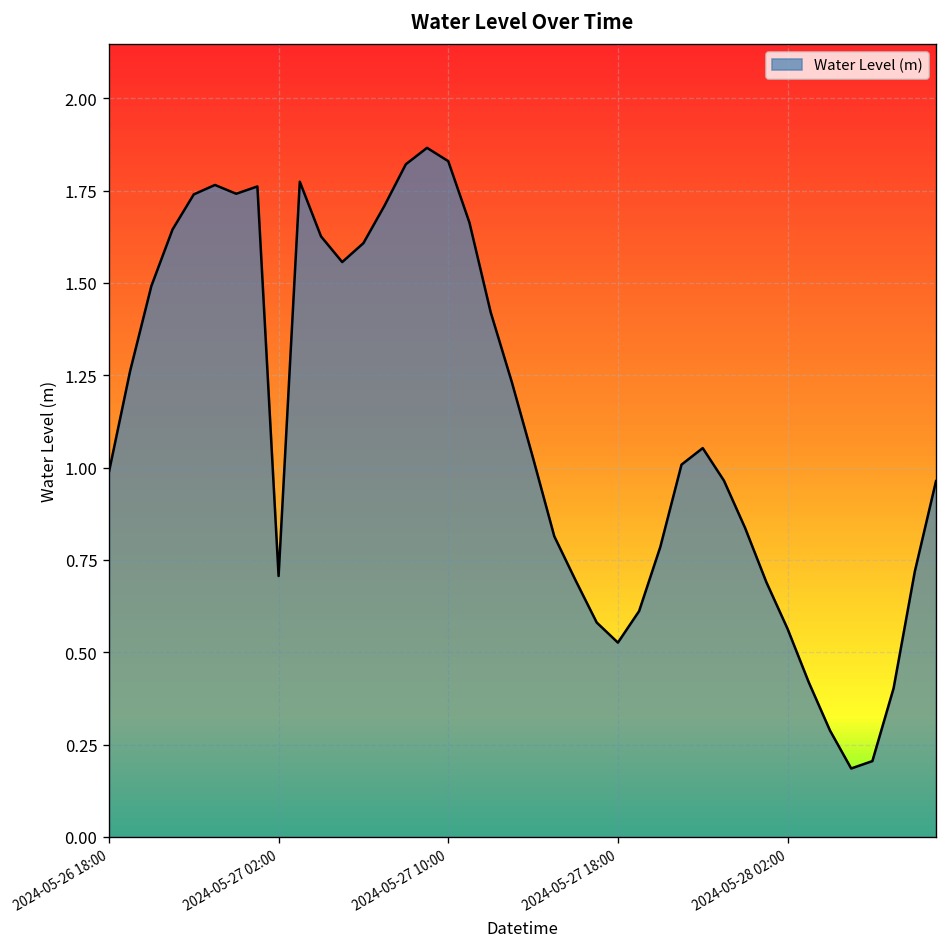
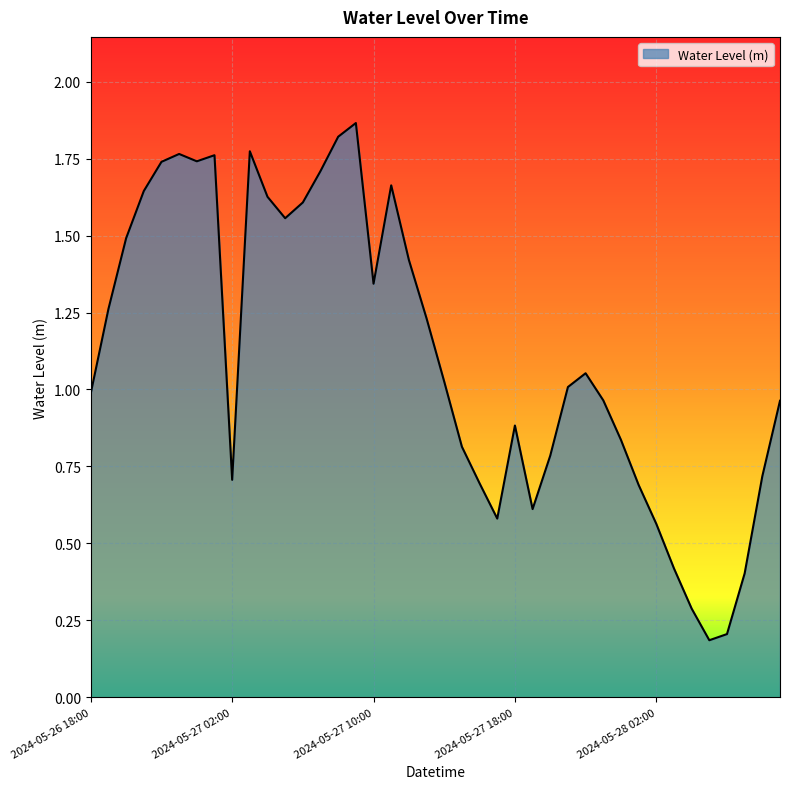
2024-05-27 10:00: 1.83 -> 1.34
2024-05-27 18:00: 0.53 -> 0.88
